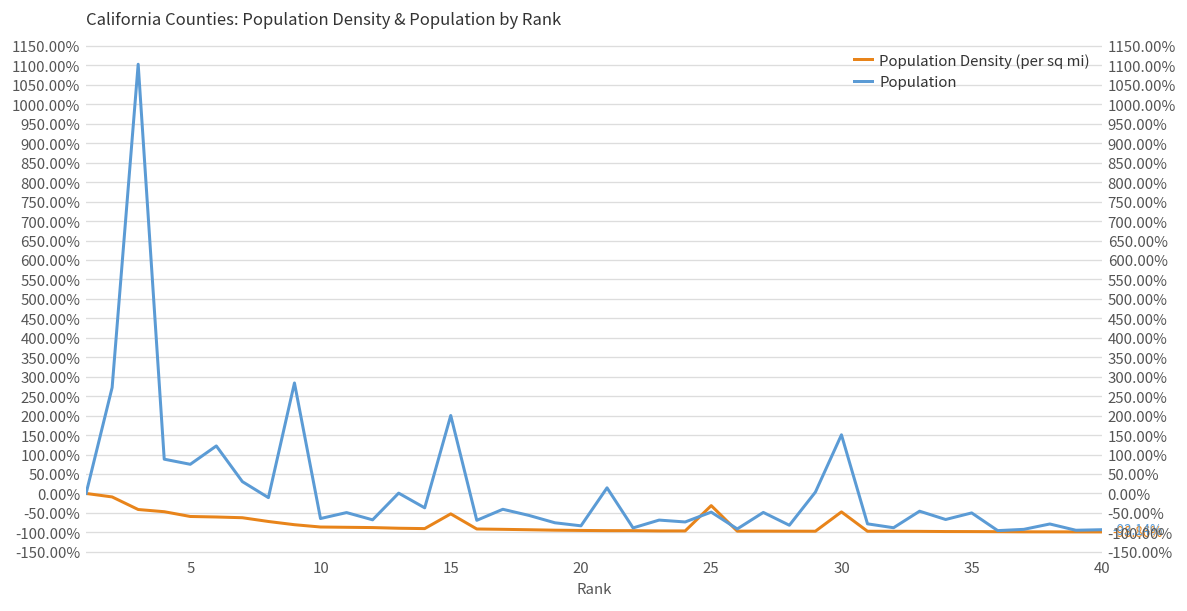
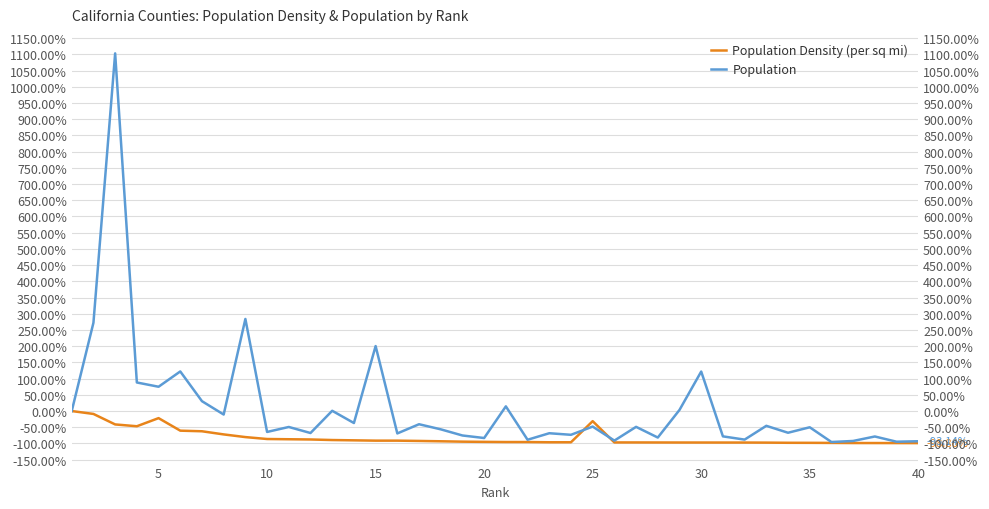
Population Density (per sq mi), 5: -60% -> -20%
Population Density (per sq mi), 15: -50% -> -90%
Population Density (per sq mi), 30: -50% -> -100%
Population, 30: 150% -> 120%
